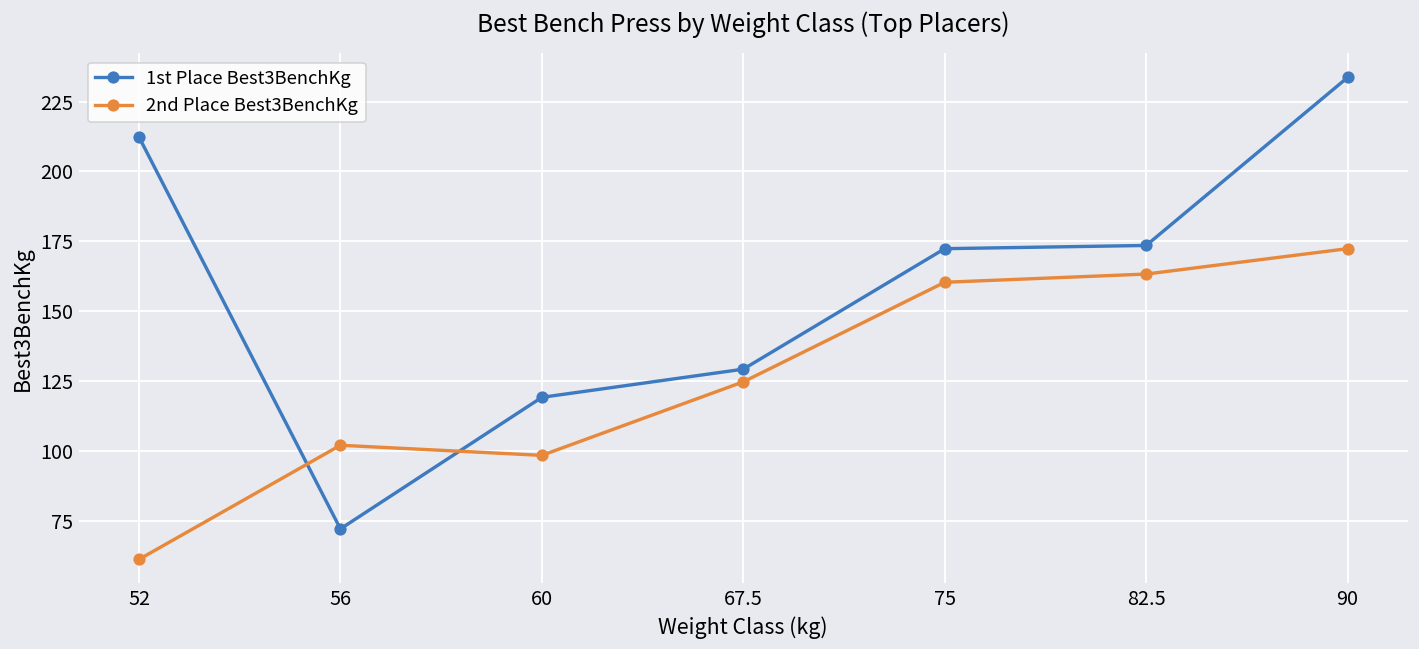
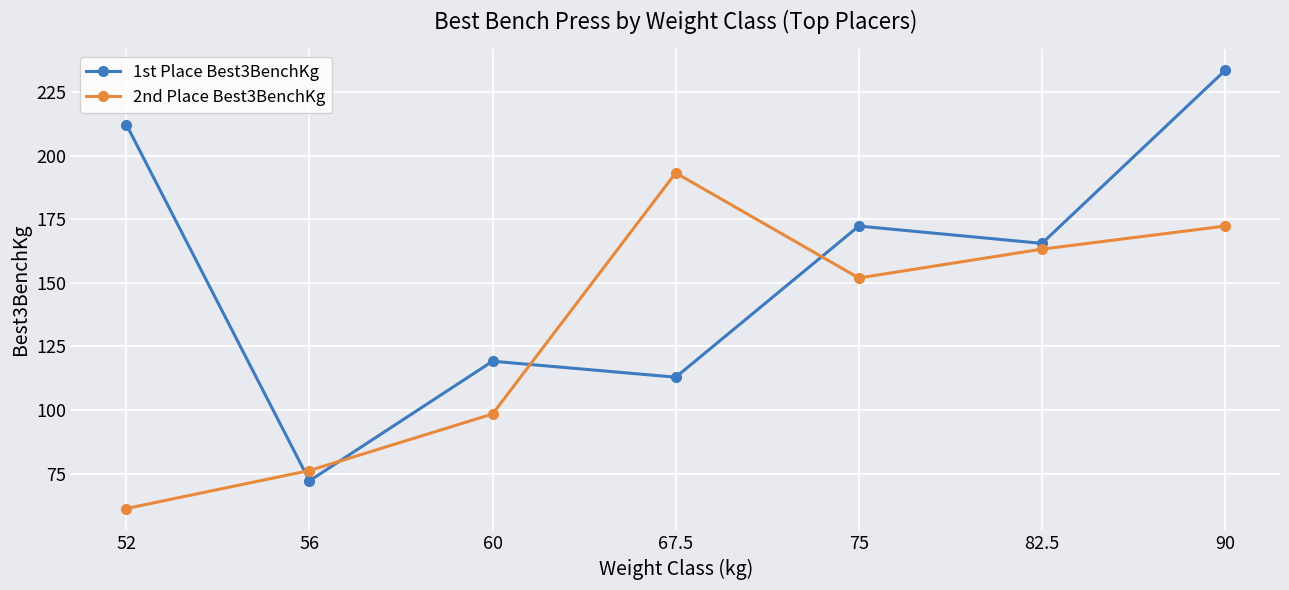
2nd Place Best3BenchKg, 56: 102 -> 76
1st Place Best3BenchKg, 67.5: 129 -> 113
2nd Place Best3BenchKg, 67.5: 125 -> 193
2nd Place Best3BenchKg, 75: 160 -> 152
1st Place Best3BenchKg, 82.5: 174 -> 166
